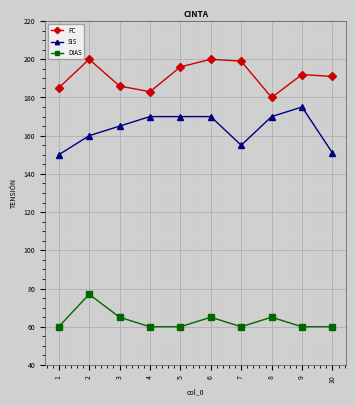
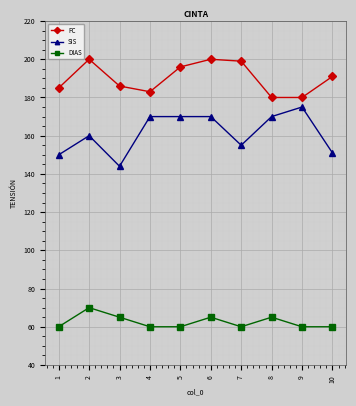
DIAS, 2: 77 -> 70
SIS, 3: 165 -> 144
FC, 9: 192 -> 180
